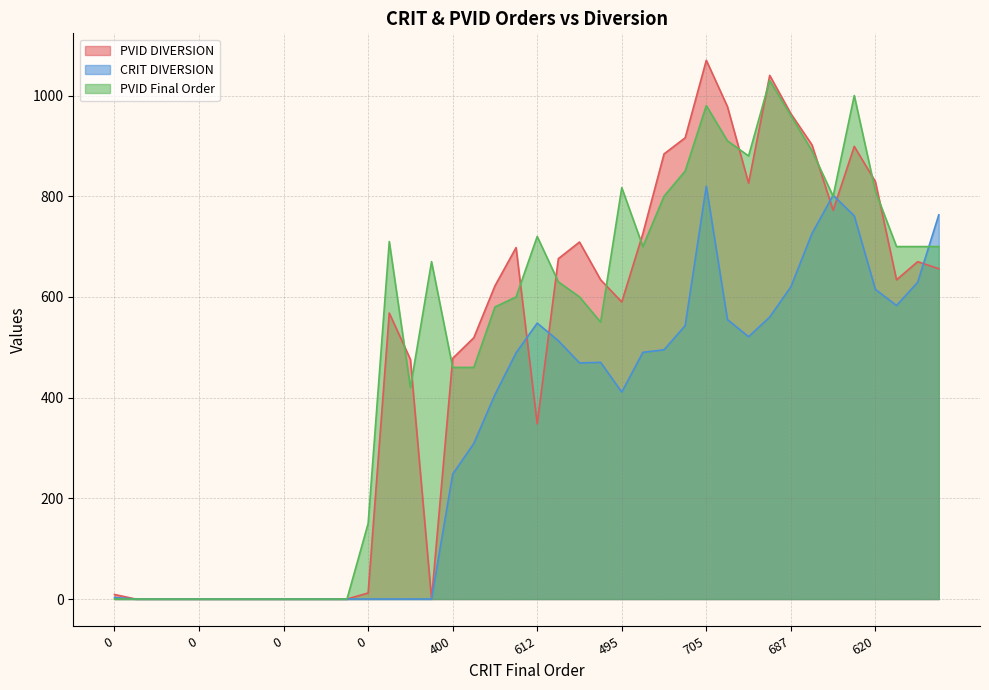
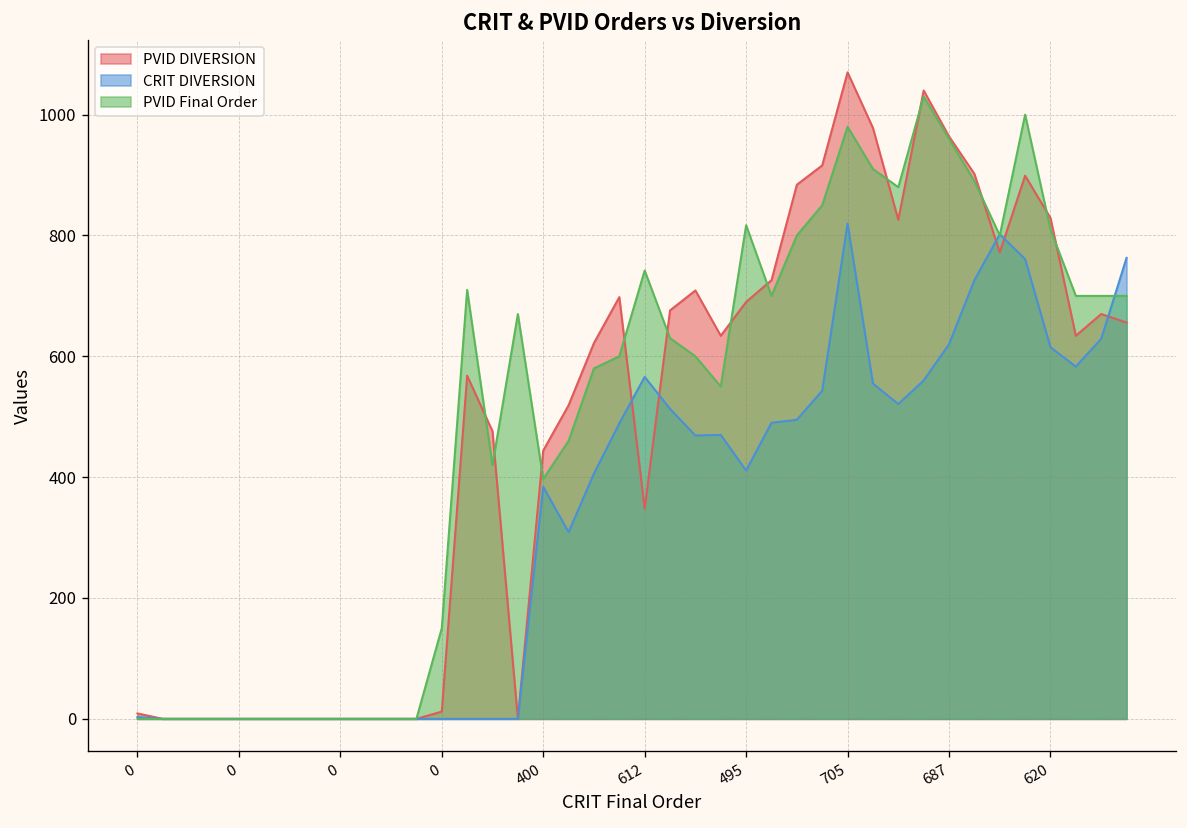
PVID DIVERSION, 400: 480 -> 440
CRIT DIVERSION, 400: 250 -> 380
PVID Final Order, 400: 460 -> 400
CRIT DIVERSION, 612: 550 -> 570
PVID Final Order, 612: 720 -> 740
PVID DIVERSION, 495: 590 -> 690
